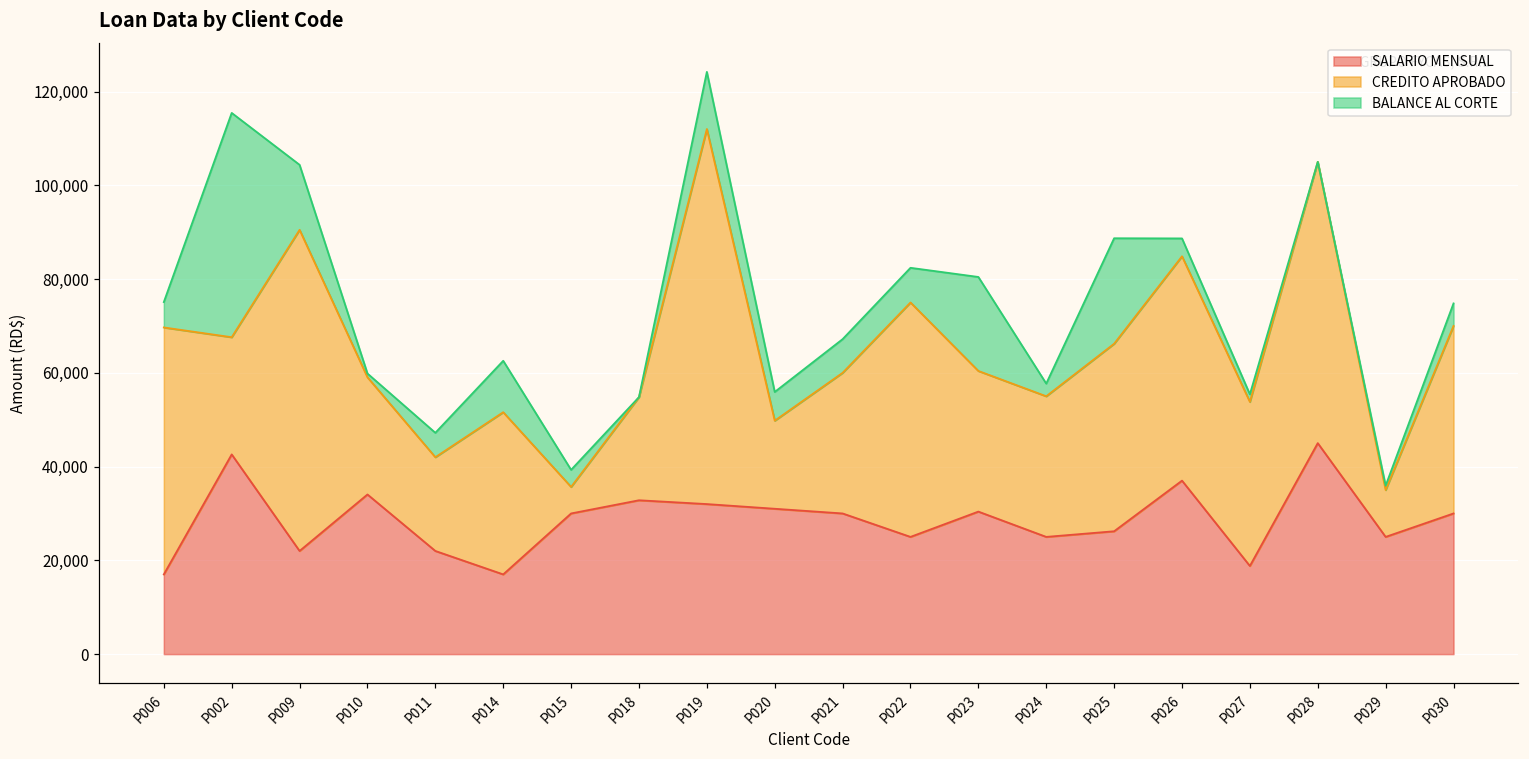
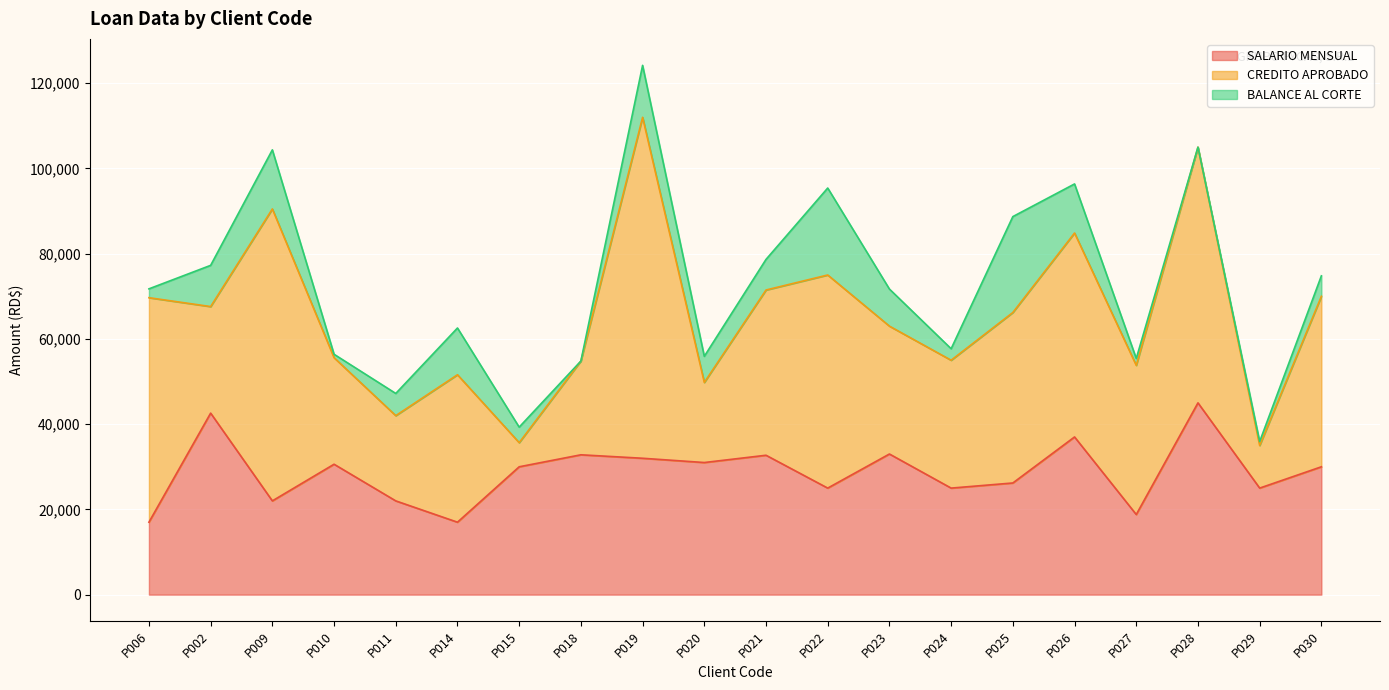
BALANCE AL CORTE, P006: 5,000 -> 2,000
BALANCE AL CORTE, P002: 48,000 -> 10,000
SALARIO MENSUAL, P010: 34,000 -> 31,000
SALARIO MENSUAL, P021: 30,000 -> 33,000
CREDITO APROBADO, P021: 30,000 -> 39,000
BALANCE AL CORTE, P022: 7,000 -> 20,000
SALARIO MENSUAL, P023: 30,000 -> 33,000
BALANCE AL CORTE, P023: 20,000 -> 9,000
BALANCE AL CORTE, P026: 4,000 -> 12,000
